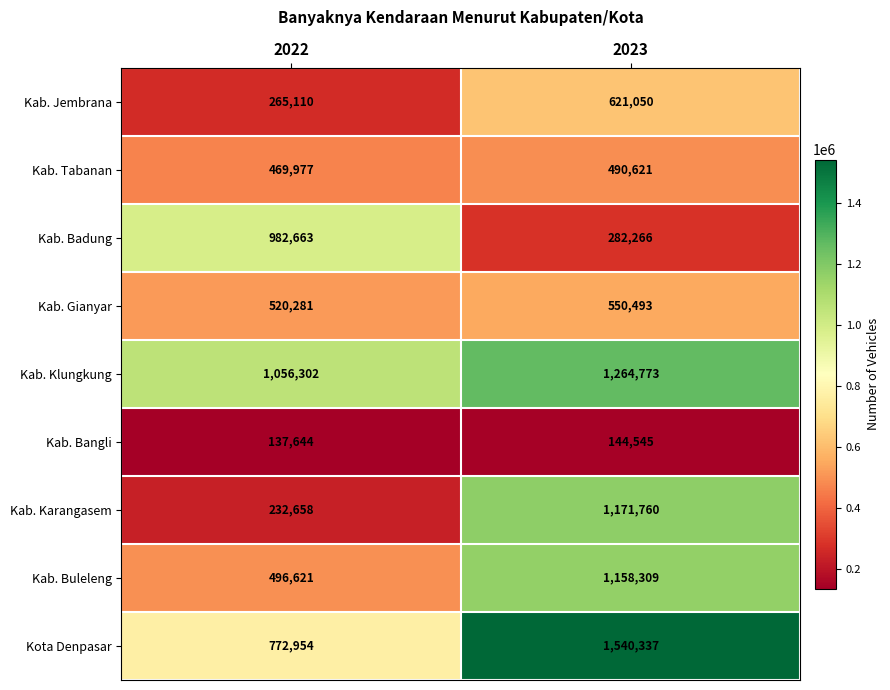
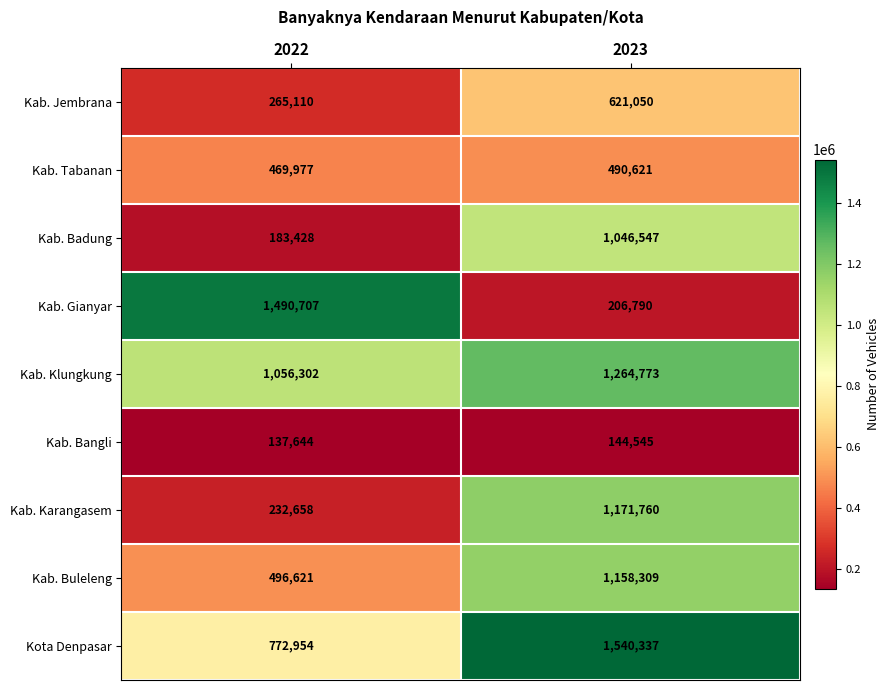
Kab. Badung, 2022: 982,663 -> 183,428
Kab. Badung, 2023: 282,266 -> 1,046,547
Kab. Gianyar, 2022: 520,281 -> 1,490,707
Kab. Gianyar, 2023: 550,493 -> 206,790
